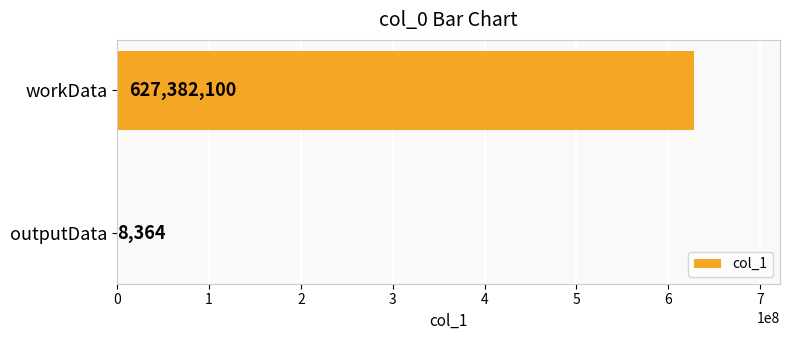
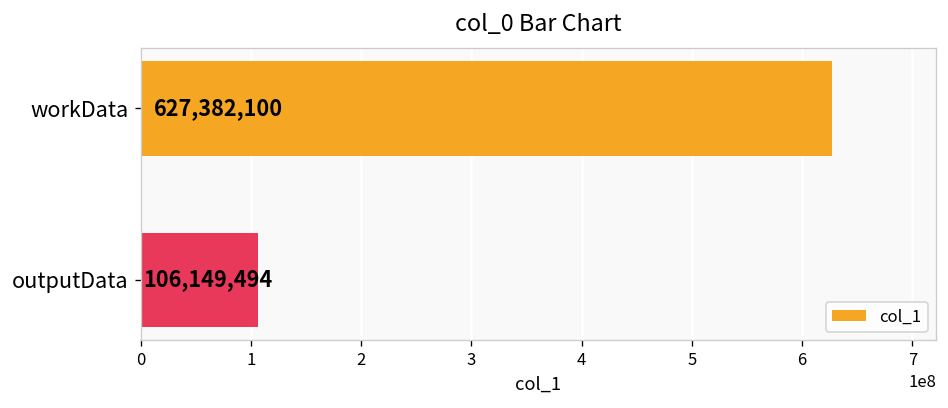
outputData: 8,364 -> 106,149,494
